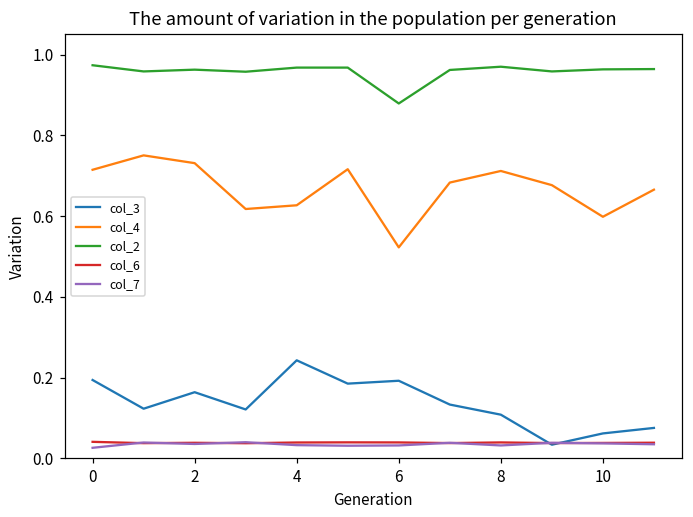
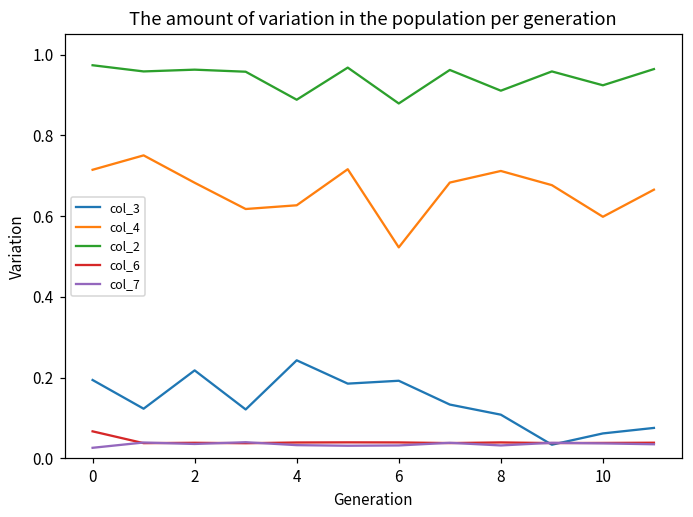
col_6, 0: 0.04 -> 0.07
col_3, 2: 0.16 -> 0.22
col_4, 2: 0.73 -> 0.68
col_2, 4: 0.97 -> 0.89
col_2, 8: 0.97 -> 0.91
col_2, 10: 0.96 -> 0.92
